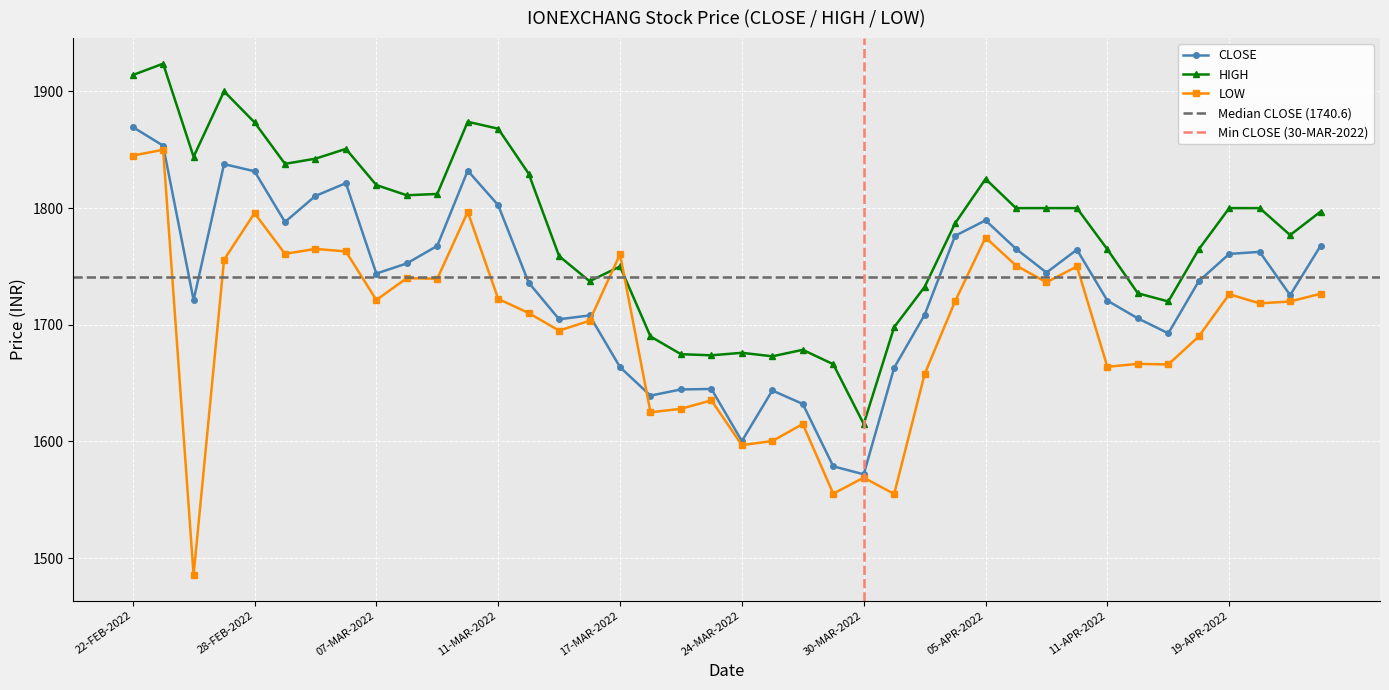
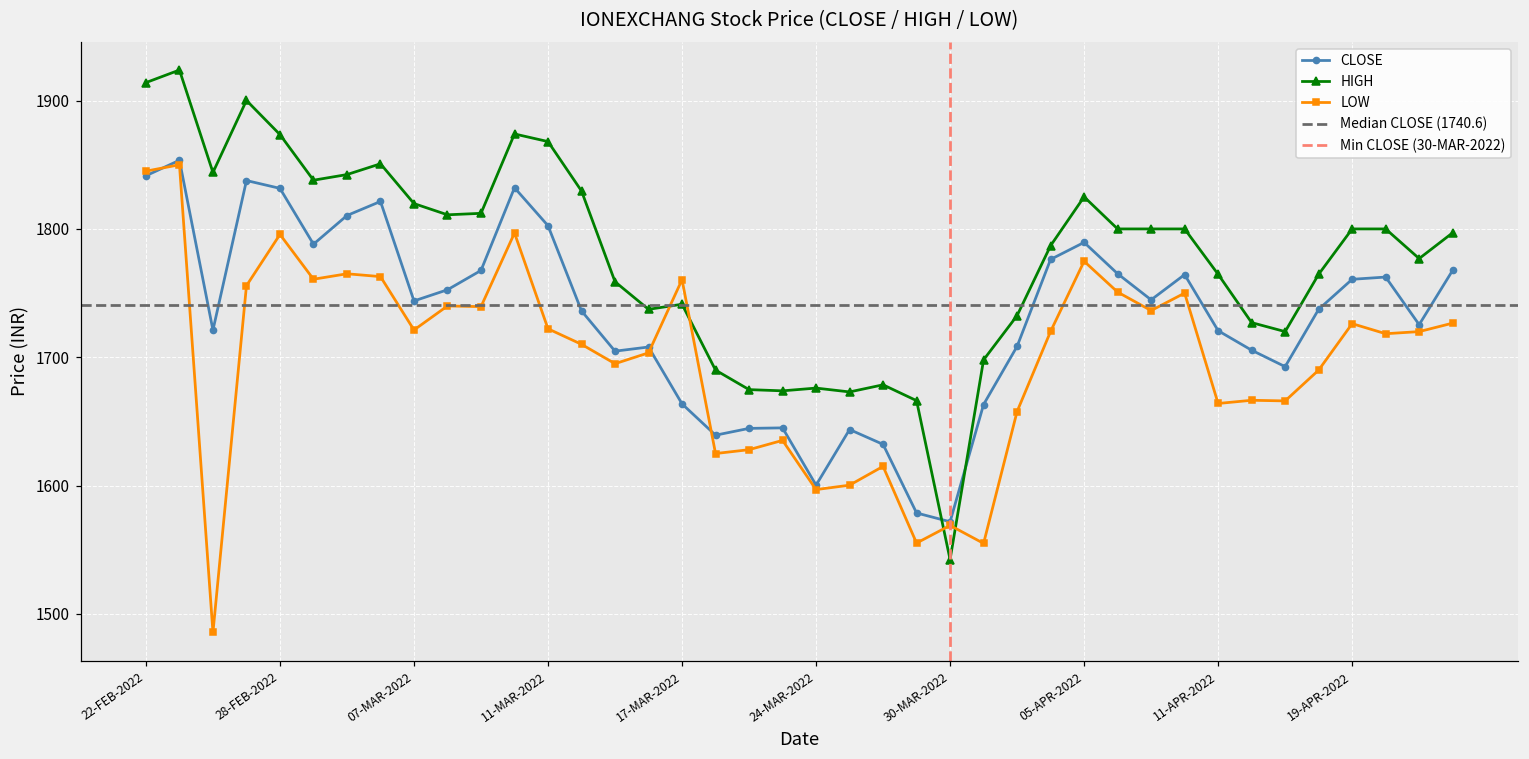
CLOSE, 22-FEB-2022: 1870 -> 1841
HIGH, 17-MAR-2022: 1750 -> 1741
HIGH, 30-MAR-2022: 1615 -> 1542
